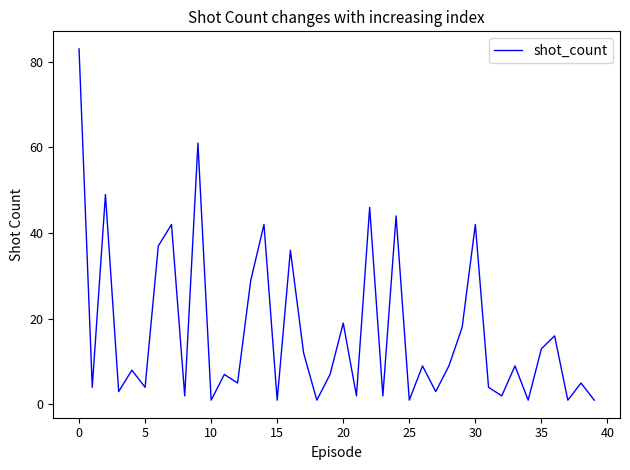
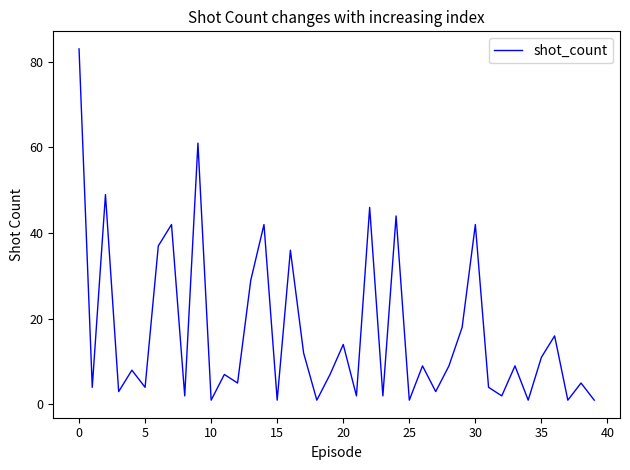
20: 19 -> 14
35: 13 -> 11
